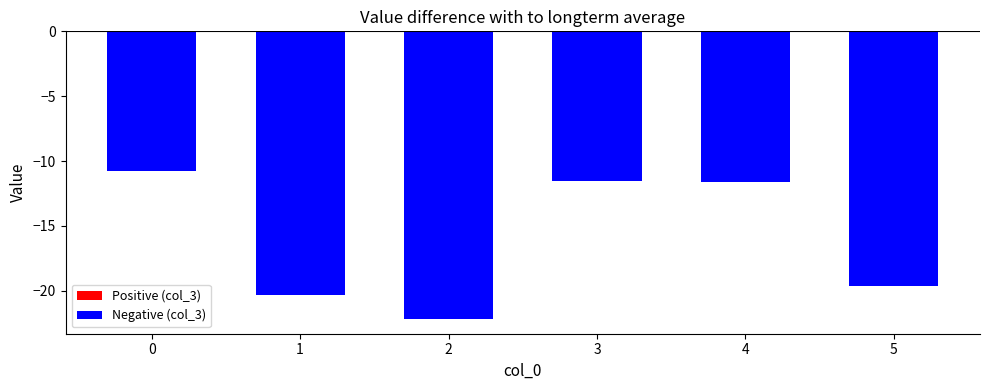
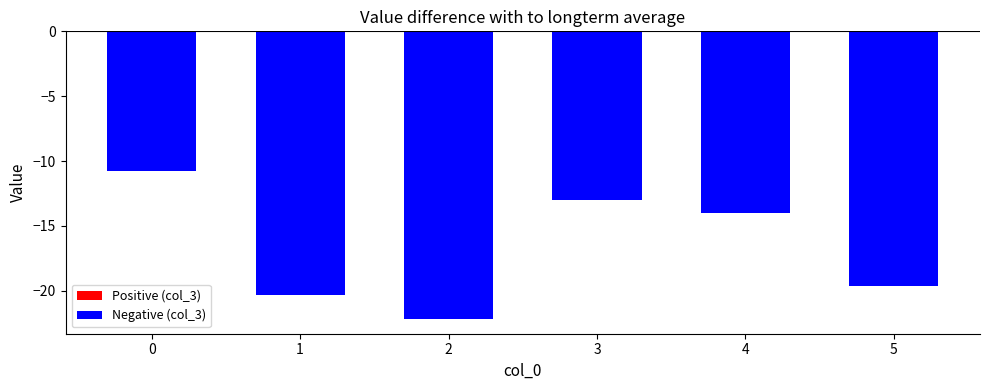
3: -11.5 -> -13.0
4: -11.6 -> -14.0
